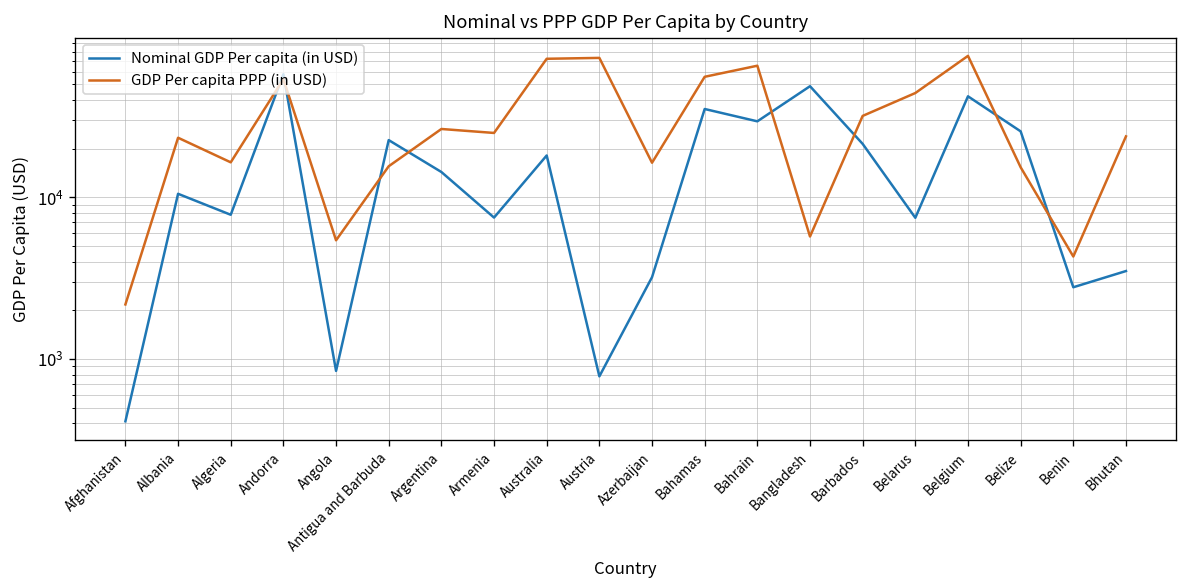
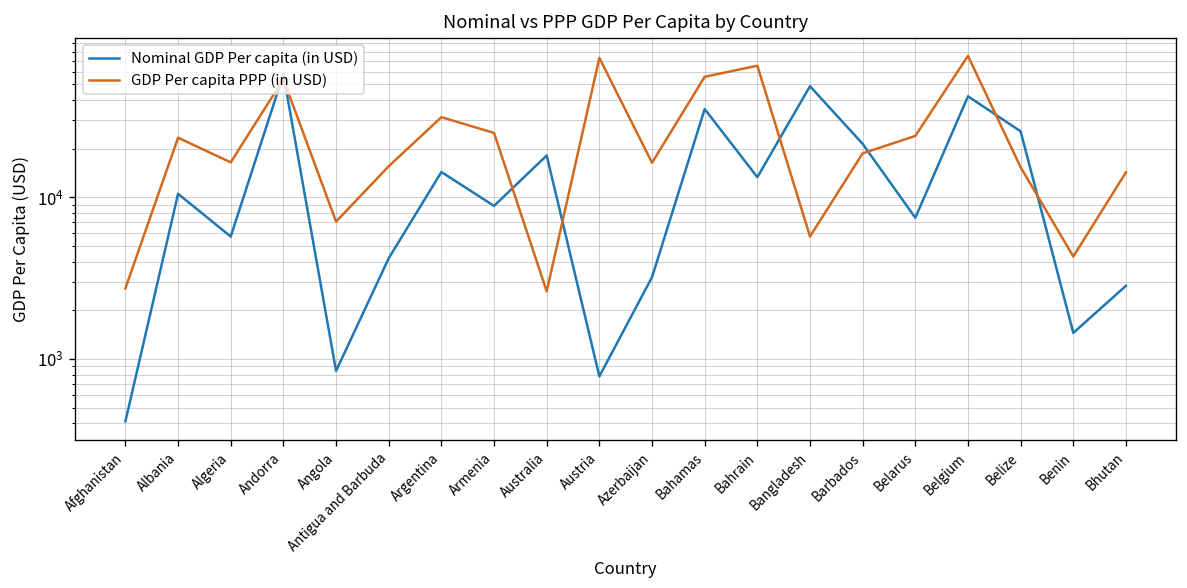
GDP Per capita PPP (in USD), Afghanistan: 2200 -> 2700
Nominal GDP Per capita (in USD), Algeria: 8000 -> 5700
GDP Per capita PPP (in USD), Angola: 5400 -> 7000
Nominal GDP Per capita (in USD), Antigua and Barbuda: 23000 -> 4200
GDP Per capita PPP (in USD), Argentina: 27000 -> 31000
Nominal GDP Per capita (in USD), Armenia: 8000 -> 9000
GDP Per capita PPP (in USD), Australia: 70000 -> 2600
Nominal GDP Per capita (in USD), Bahrain: 30000 -> 13000
GDP Per capita PPP (in USD), Barbados: 32000 -> 19000
GDP Per capita PPP (in USD), Belarus: 44000 -> 24000
Nominal GDP Per capita (in USD), Benin: 2800 -> 1400
Nominal GDP Per capita (in USD), Bhutan: 3500 -> 2800
GDP Per capita PPP (in USD), Bhutan: 24000 -> 14000
